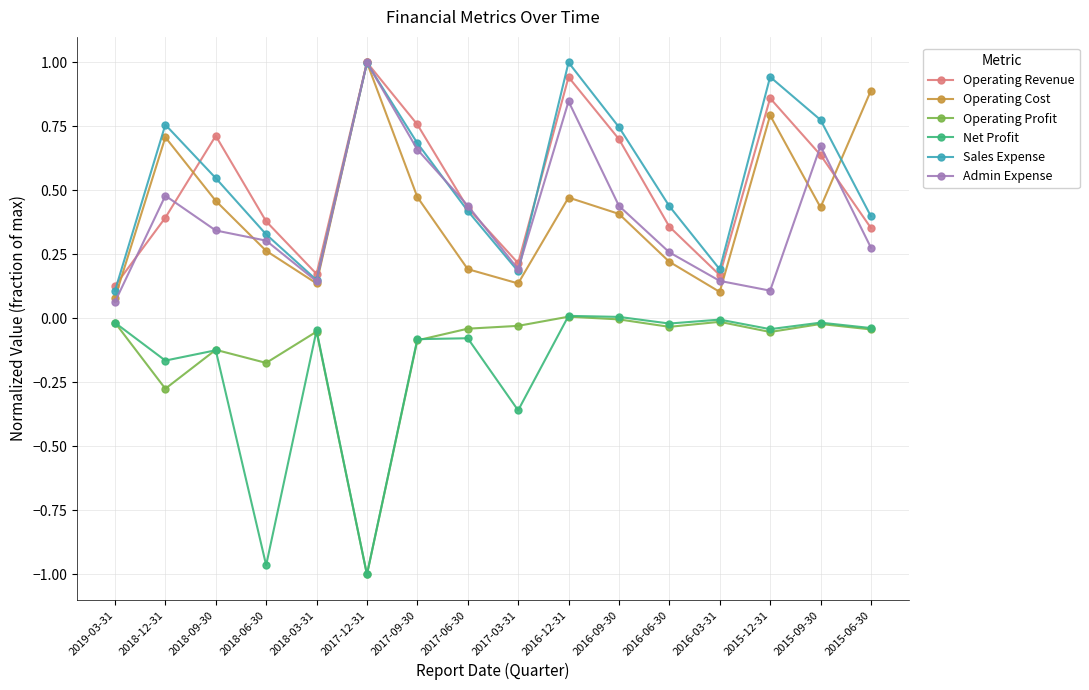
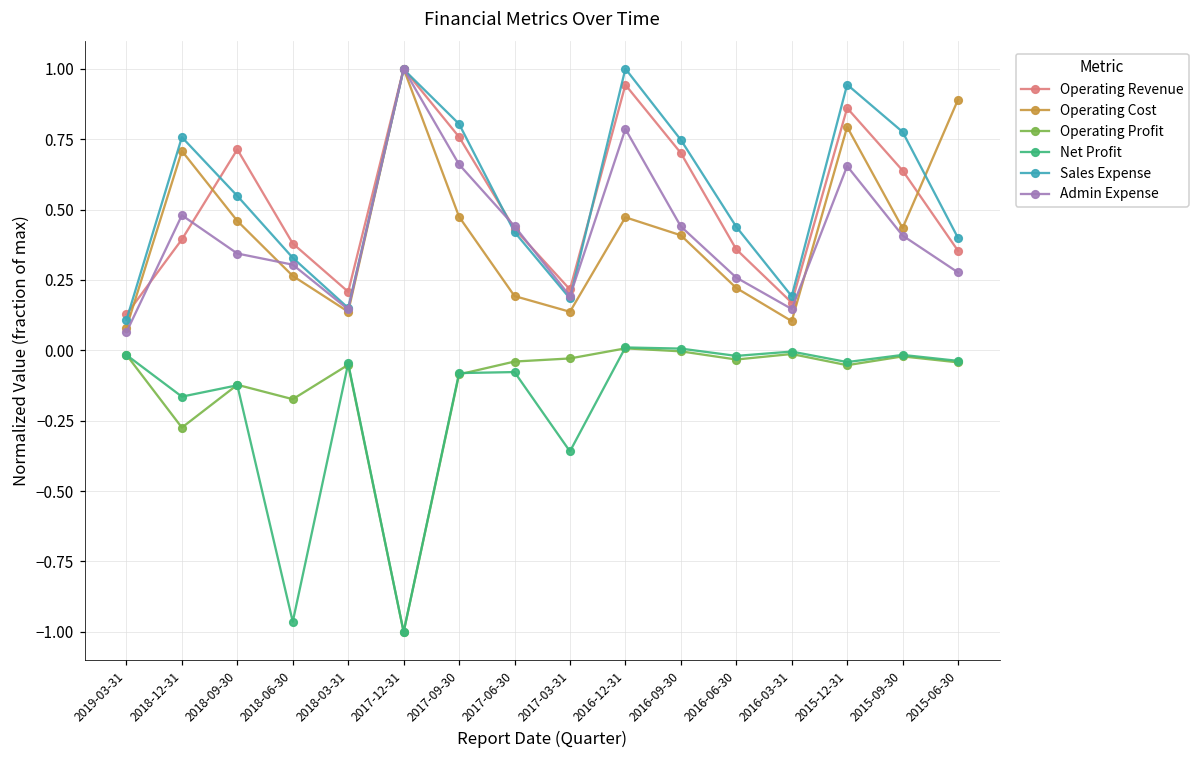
Operating Revenue, 2018-03-31: 0.17 -> 0.21
Sales Expense, 2017-09-30: 0.68 -> 0.80
Admin Expense, 2016-12-31: 0.85 -> 0.79
Admin Expense, 2015-12-31: 0.11 -> 0.65
Admin Expense, 2015-09-30: 0.67 -> 0.41
